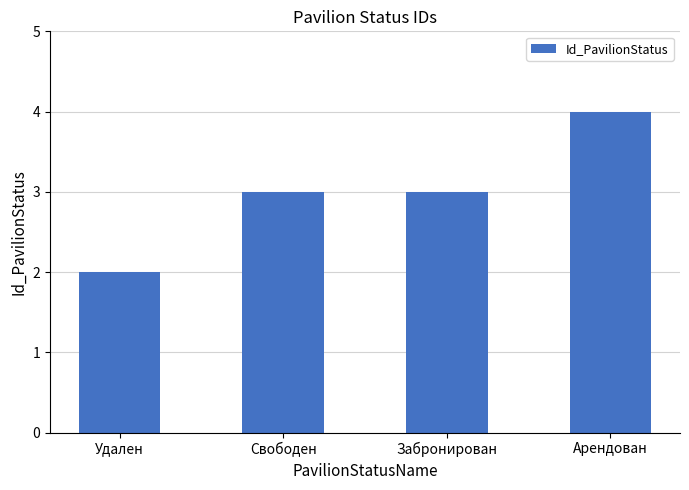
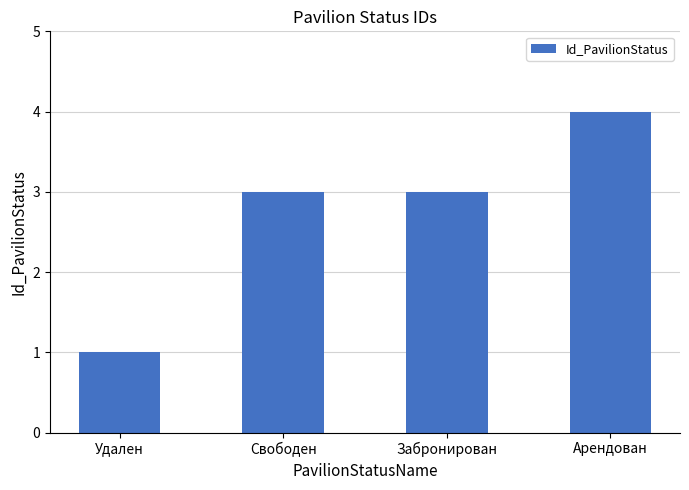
Удален: 2 -> 1
